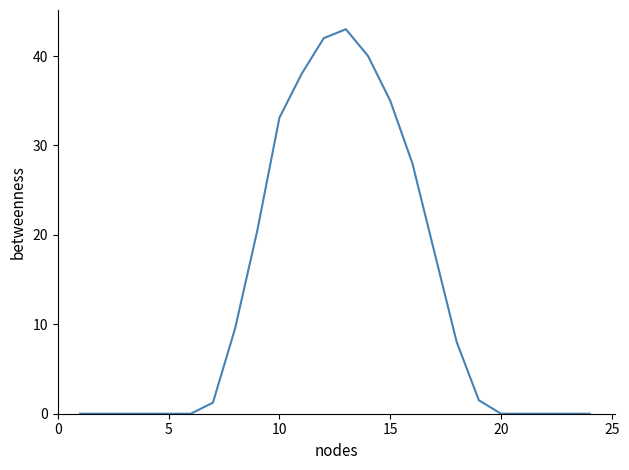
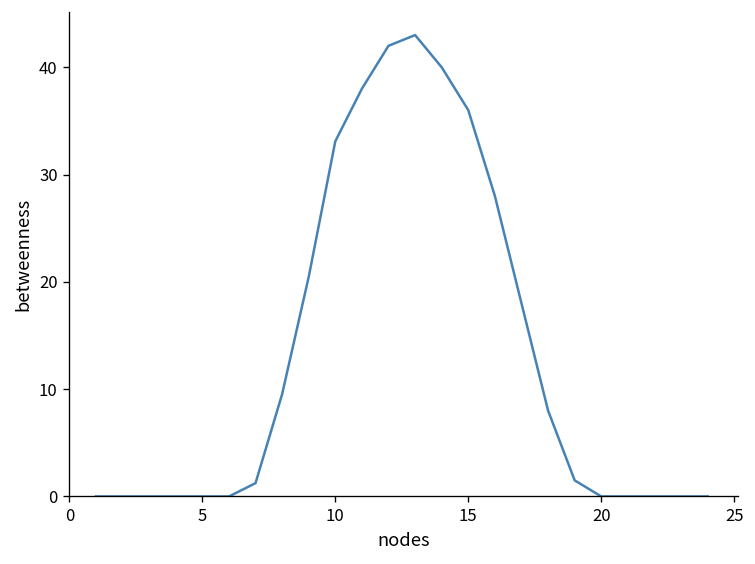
15: 35 -> 36
